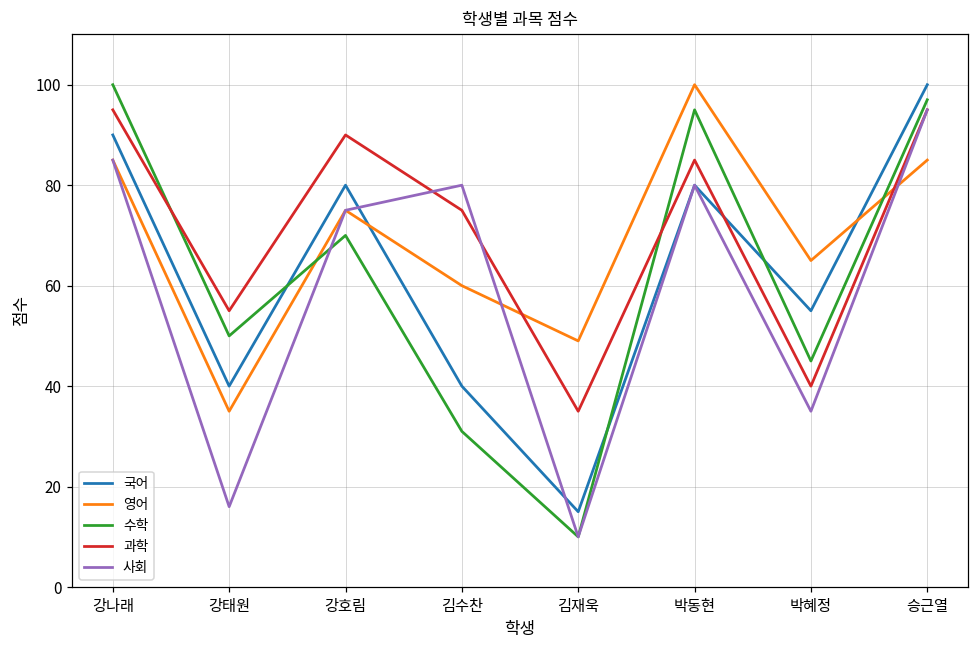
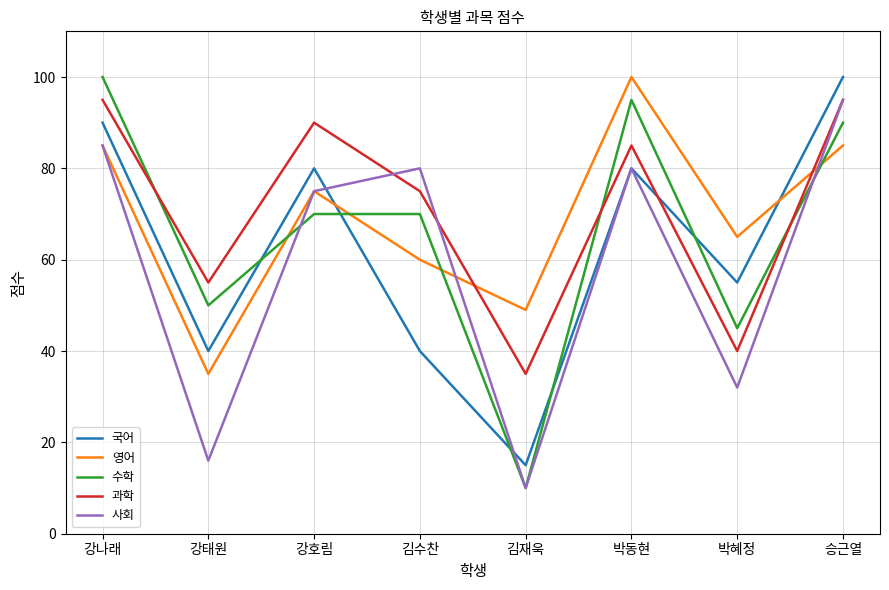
수학, 김수찬: 31 -> 70
사회, 박혜정: 35 -> 32
수학, 승근열: 97 -> 90
